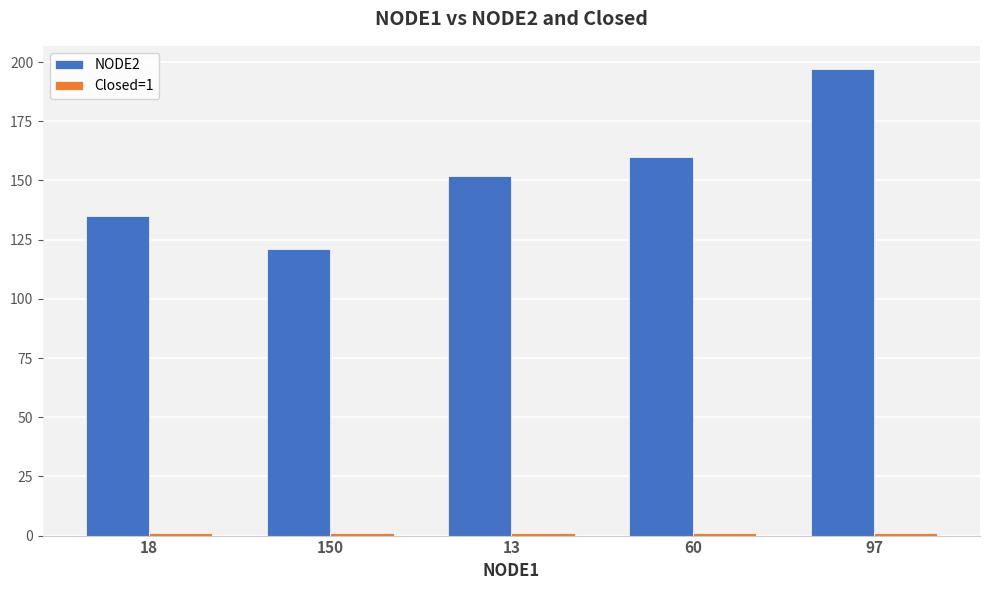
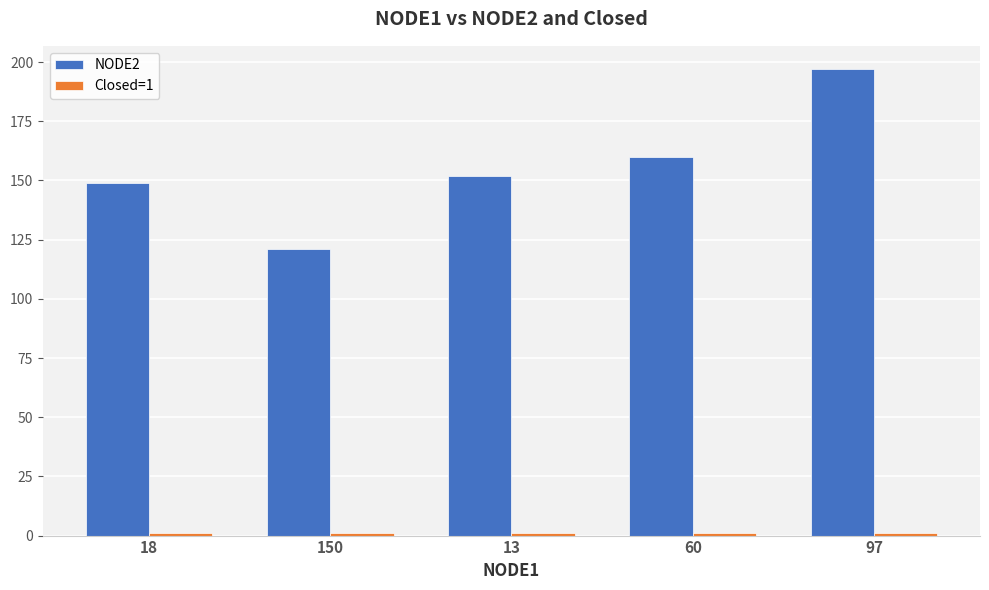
NODE2, 18: 135 -> 149
